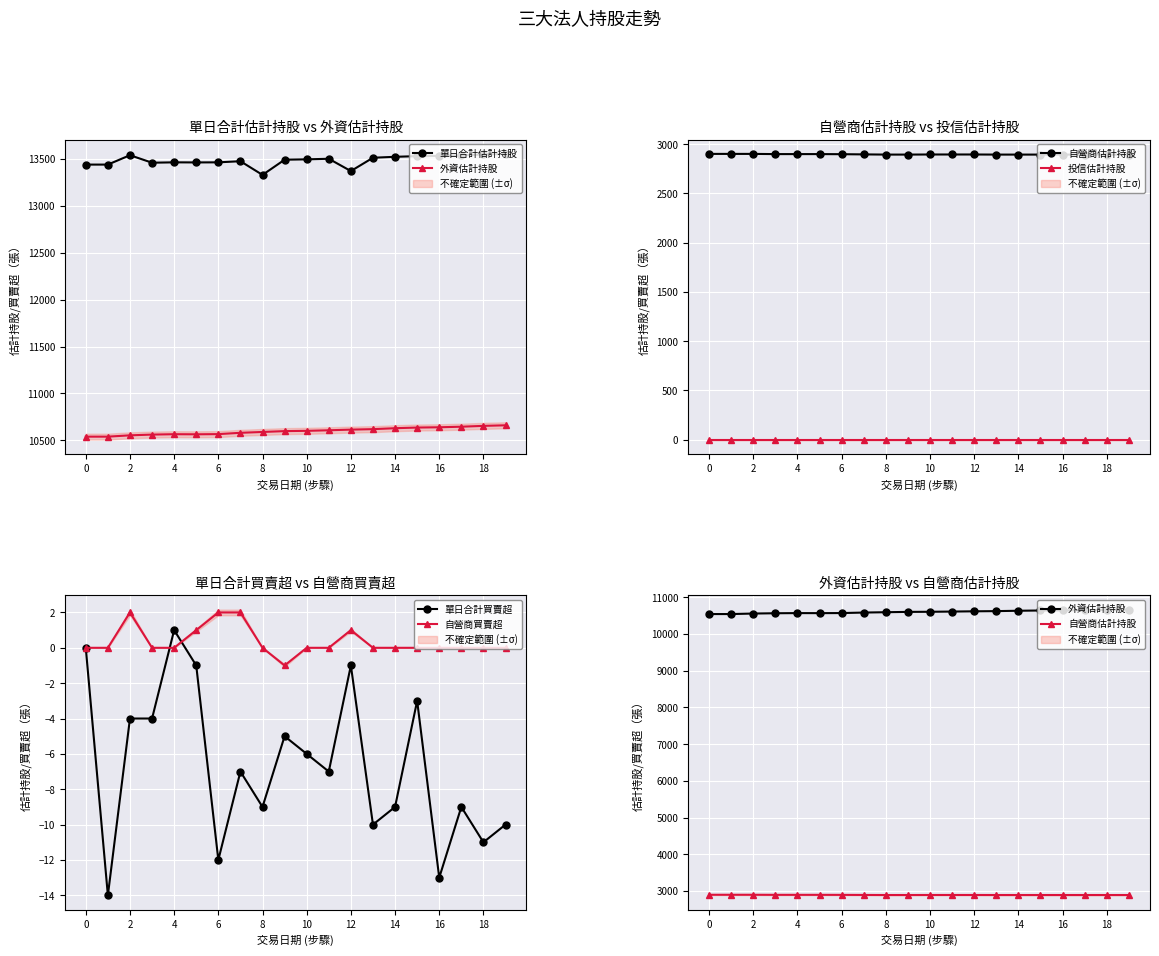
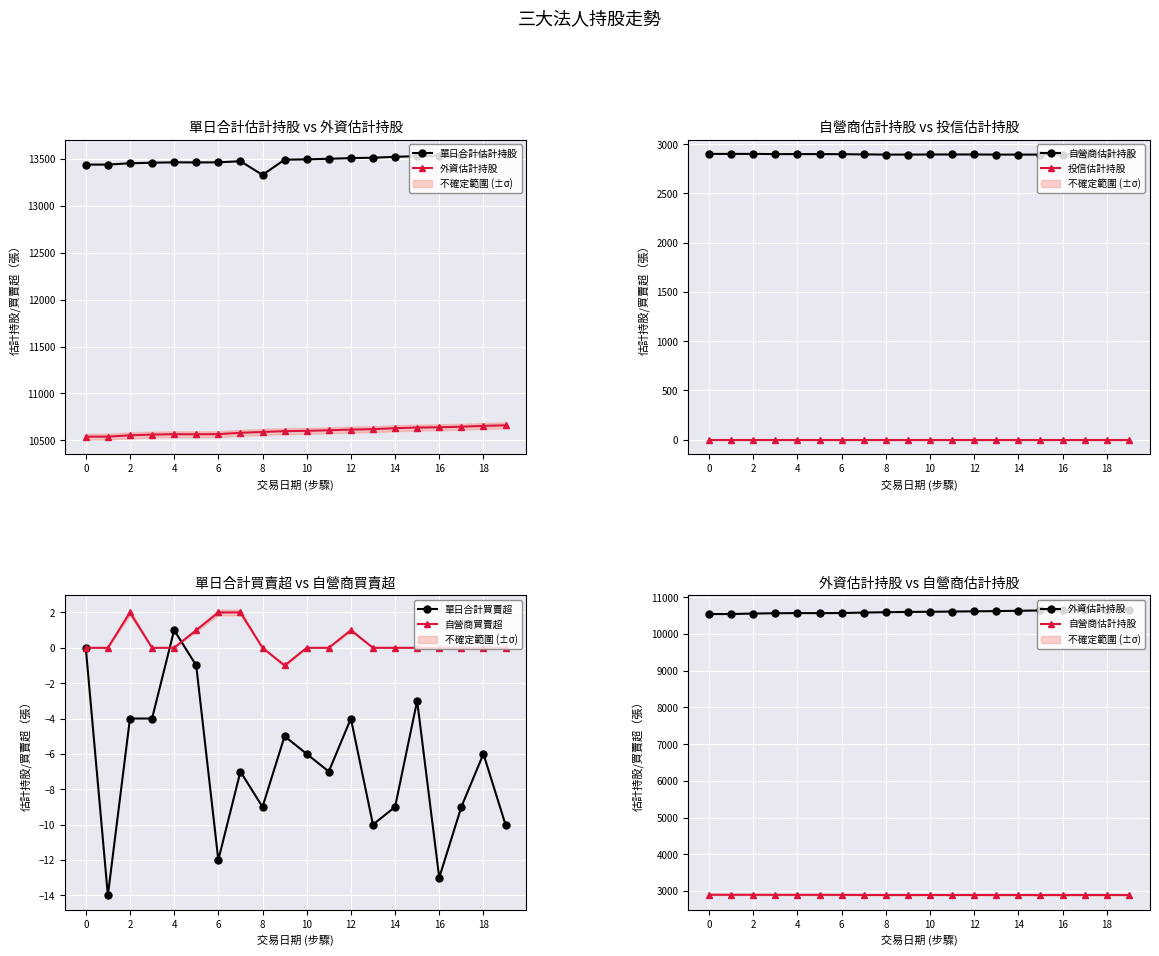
單日合計估計持股 vs 外資估計持股, 單日合計估計持股, 2: 13540 -> 13450
單日合計估計持股 vs 外資估計持股, 單日合計估計持股, 12: 13400 -> 13500
單日合計買賣超 vs 自營商買賣超, 單日合計買賣超, 12: -1 -> -4
單日合計買賣超 vs 自營商買賣超, 單日合計買賣超, 18: -11 -> -6
